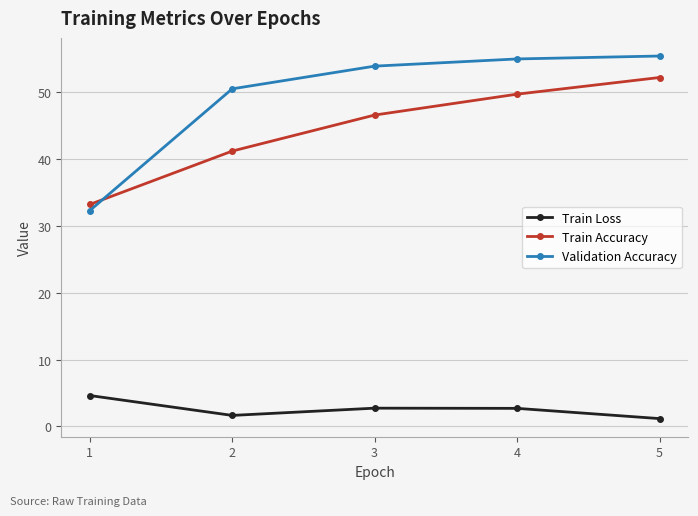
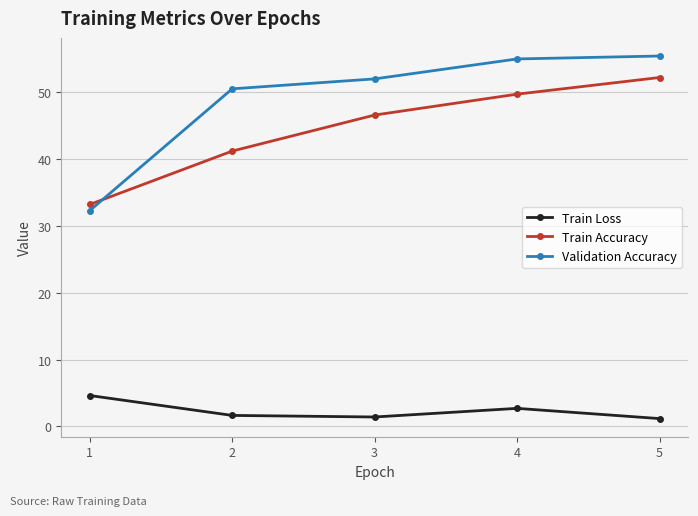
Train Loss, 3: 3 -> 1
Validation Accuracy, 3: 54 -> 52
